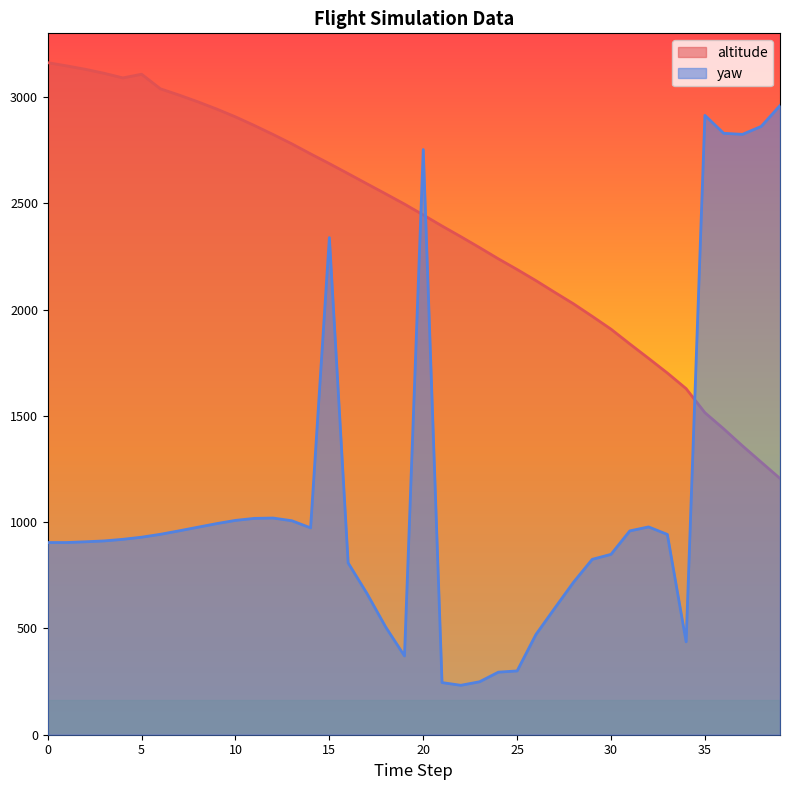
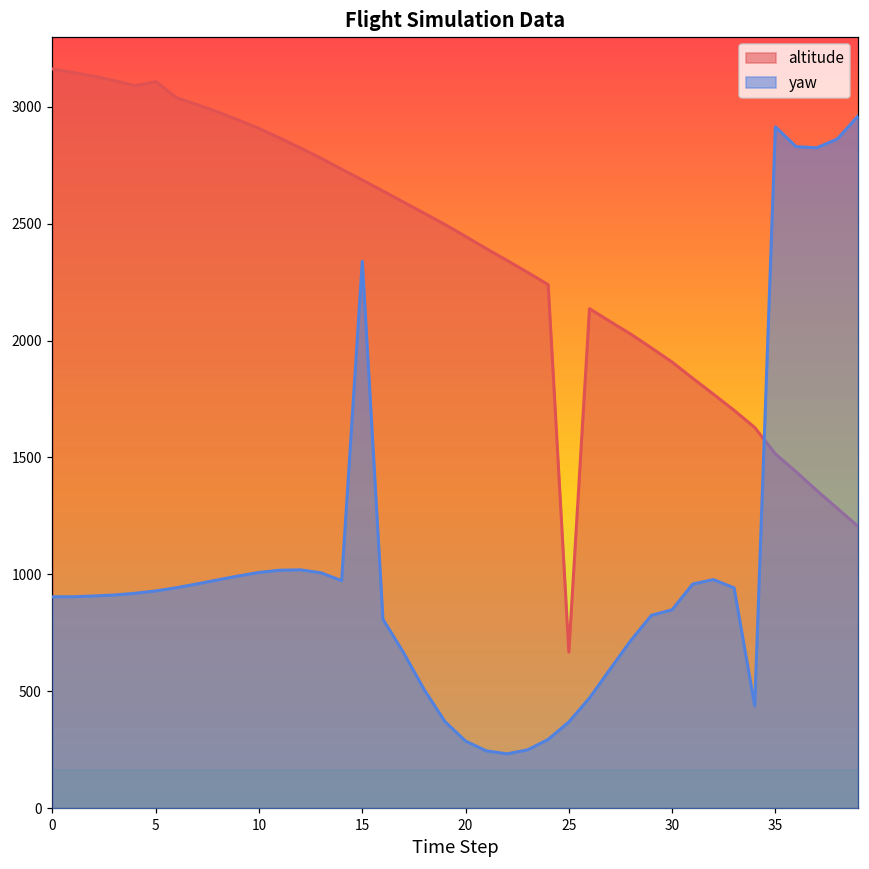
yaw, 20: 2750 -> 290
altitude, 25: 2190 -> 670
yaw, 25: 300 -> 370
